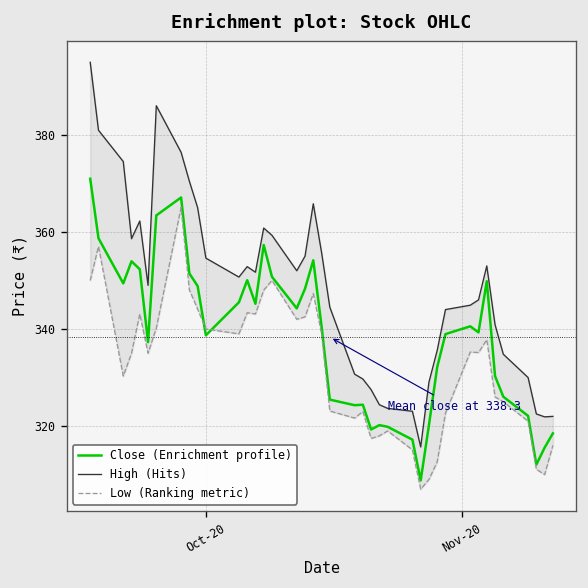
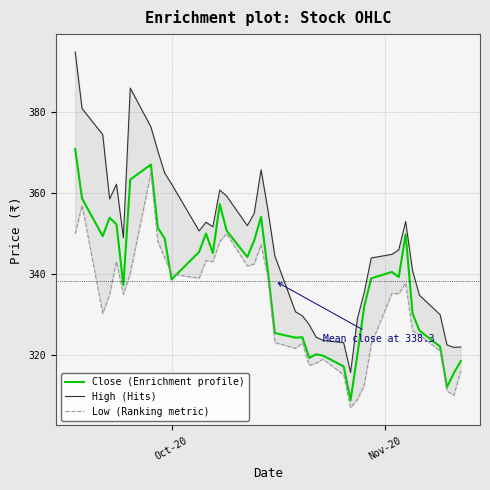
High (Hits), Oct-20: 355 -> 362
